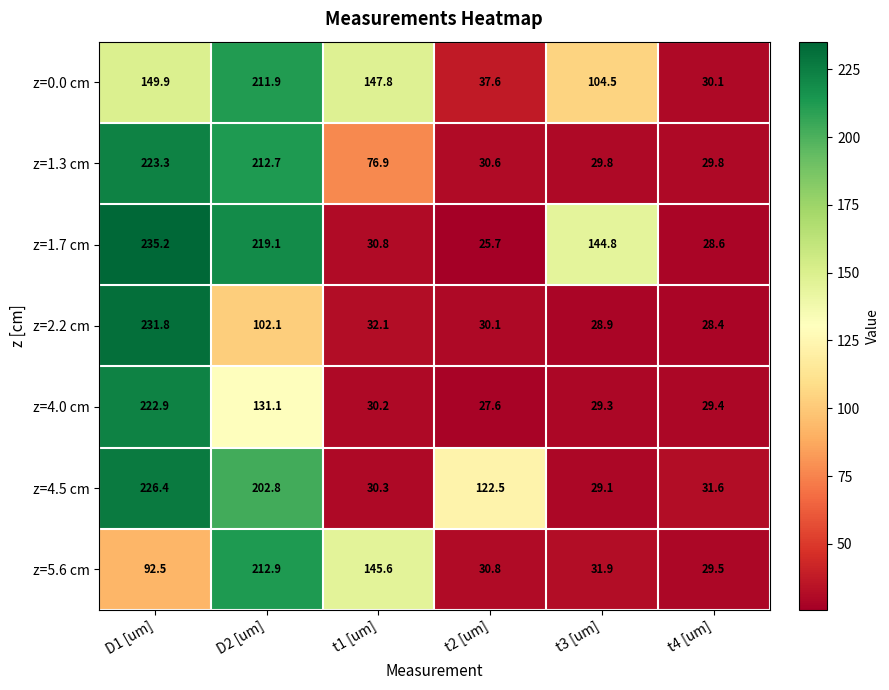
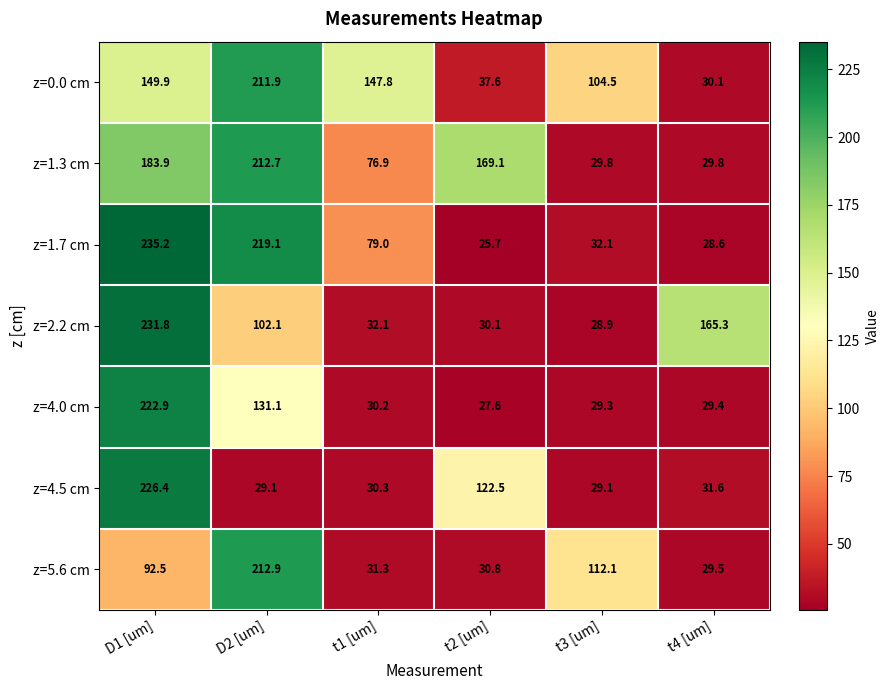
z=1.3 cm, D1 [um]: 223.3 -> 183.9
z=1.3 cm, t2 [um]: 30.6 -> 169.1
z=1.7 cm, t1 [um]: 30.8 -> 79.0
z=1.7 cm, t3 [um]: 144.8 -> 32.1
z=2.2 cm, t4 [um]: 28.4 -> 165.3
z=4.5 cm, D2 [um]: 202.8 -> 29.1
z=5.6 cm, t1 [um]: 145.6 -> 31.3
z=5.6 cm, t3 [um]: 31.9 -> 112.1
